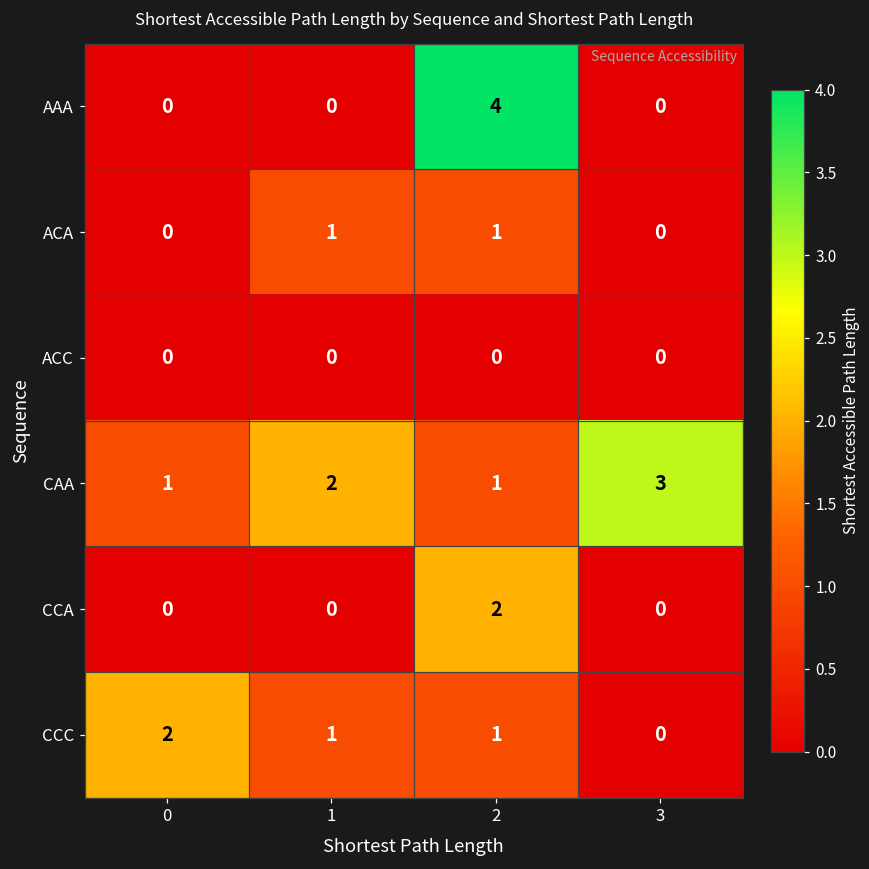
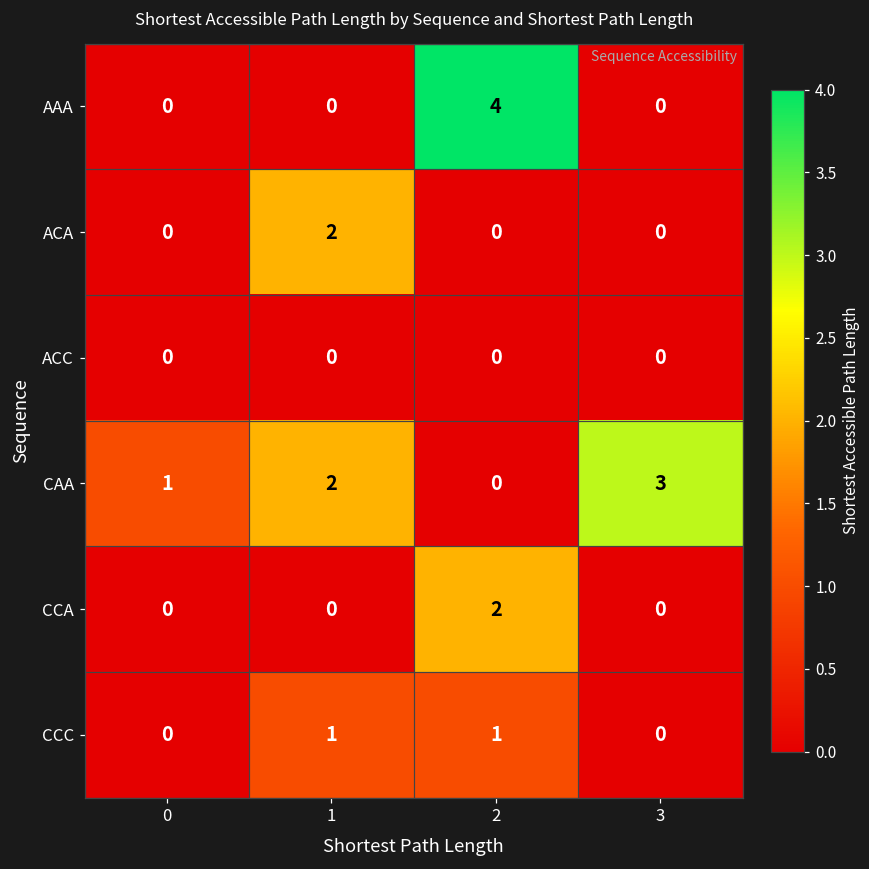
ACA, 1: 1 -> 2
ACA, 2: 1 -> 0
CAA, 2: 1 -> 0
CCC, 0: 2 -> 0
